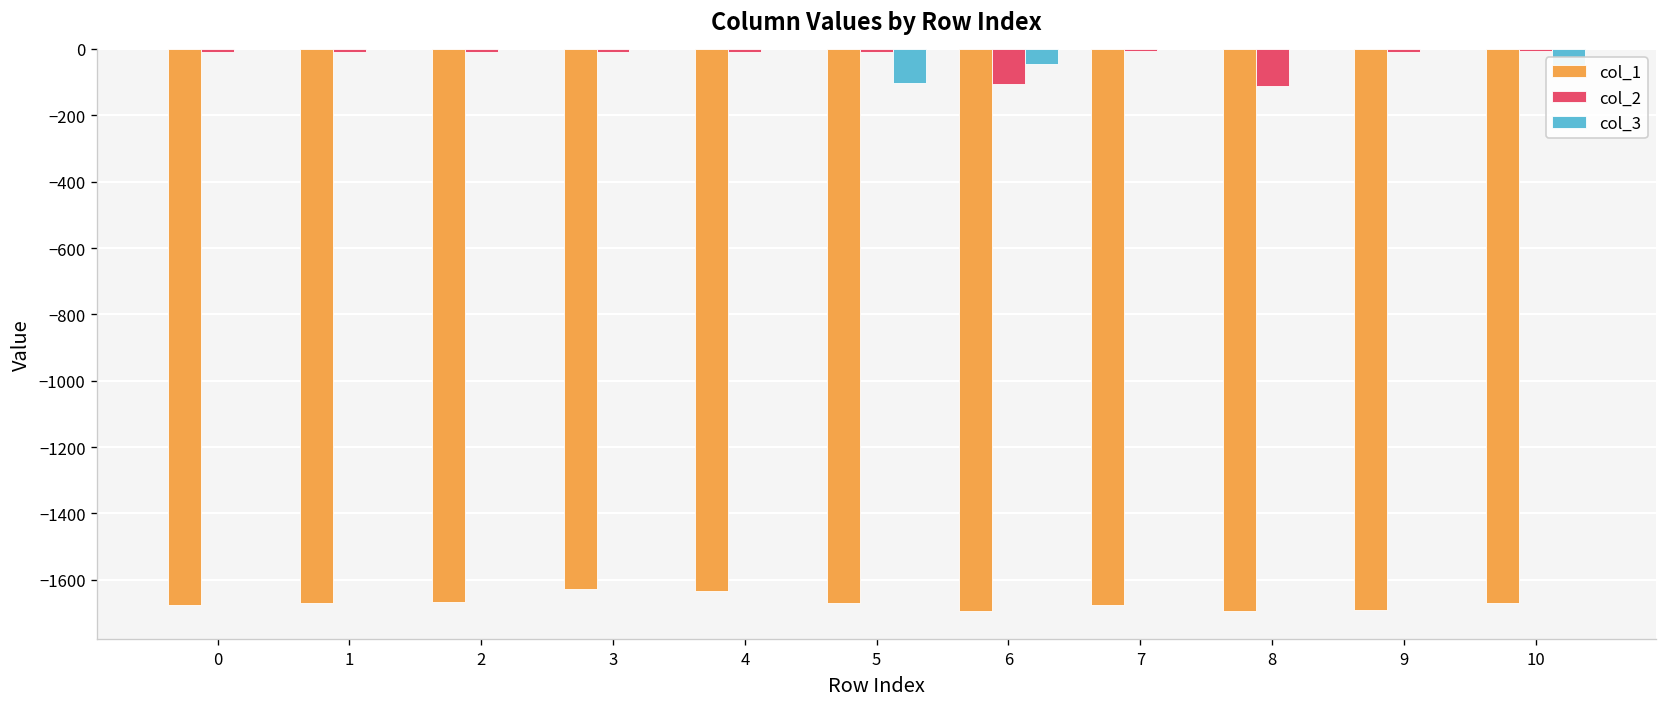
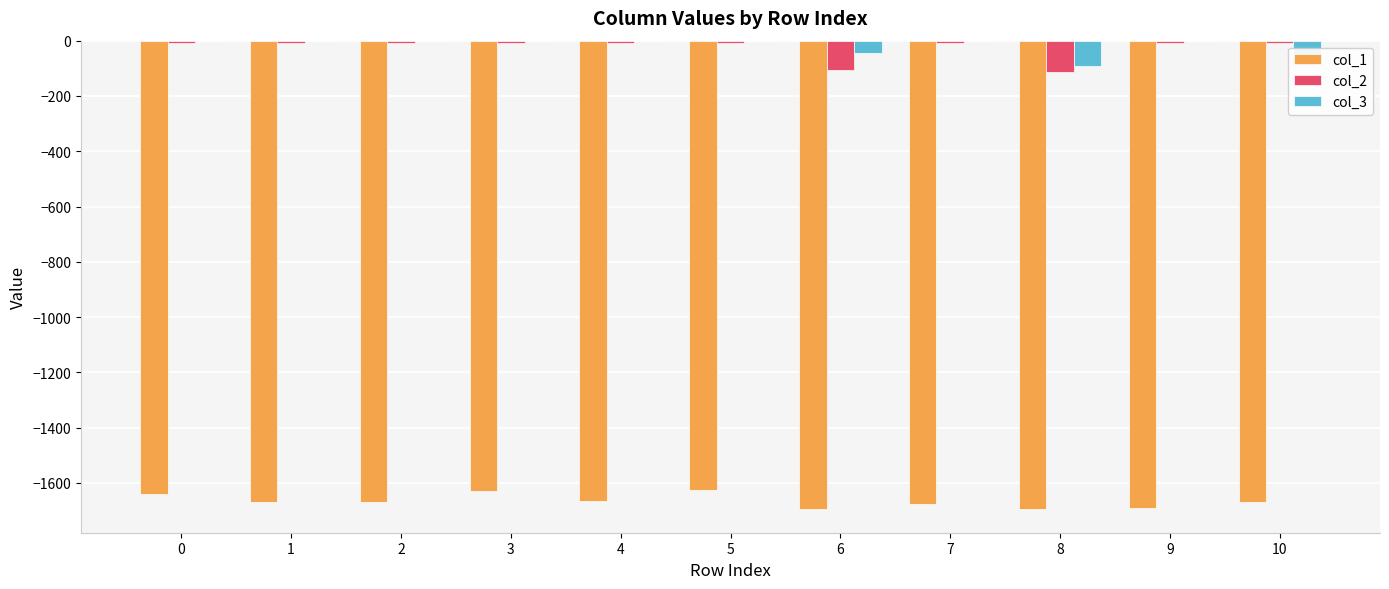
col_1, 0: -1680 -> -1640
col_1, 4: -1630 -> -1670
col_1, 5: -1670 -> -1630
col_3, 5: -100 -> 0
col_3, 8: 0 -> -90
